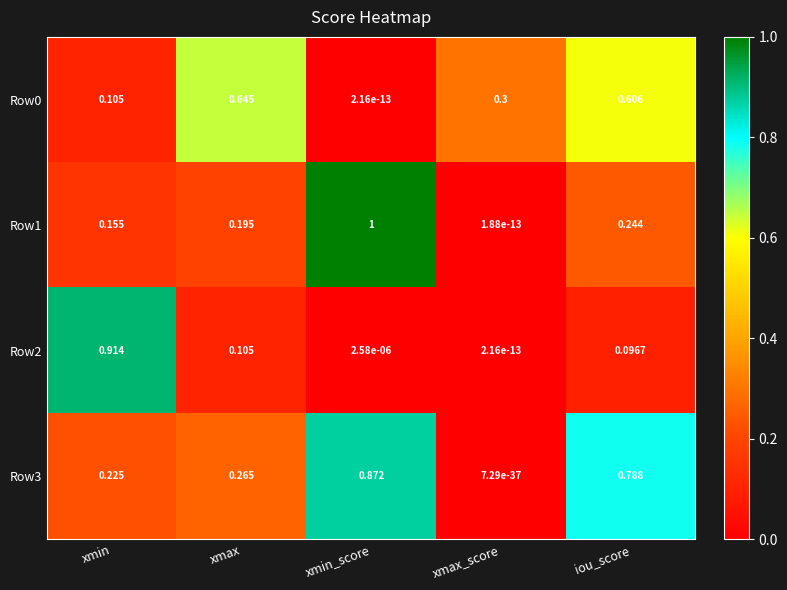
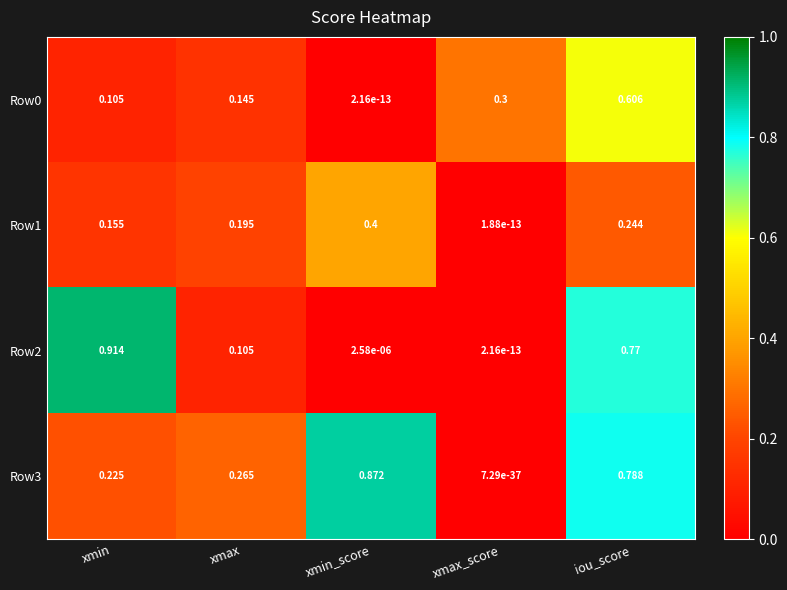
Row0, xmax: 0.645 -> 0.145
Row1, xmin_score: 1 -> 0.4
Row2, iou_score: 0.0967 -> 0.77
